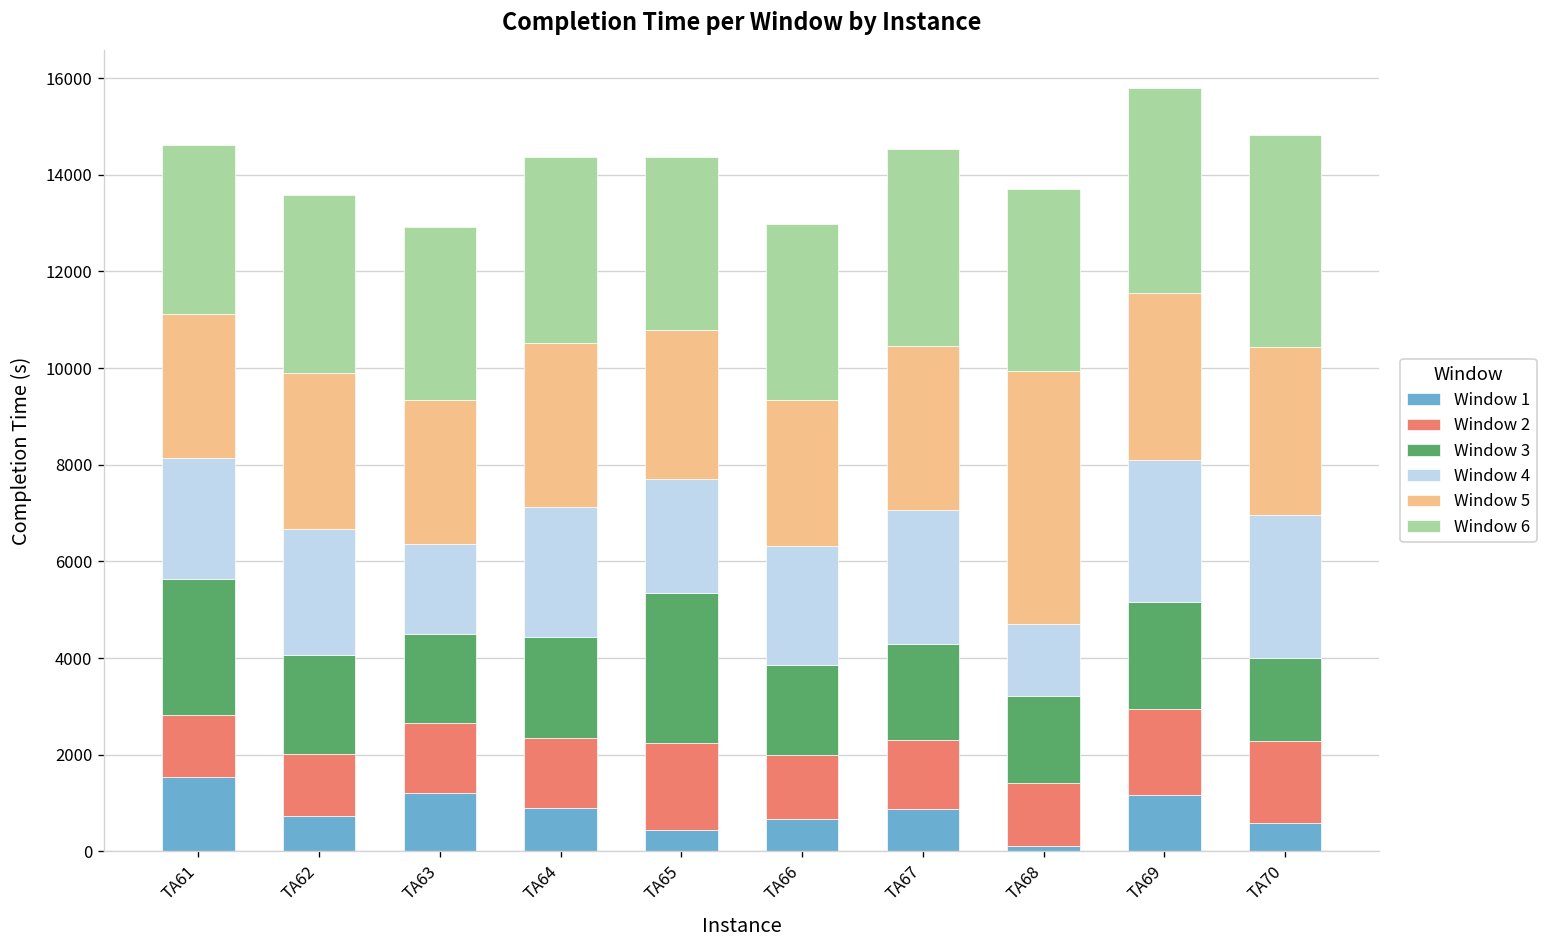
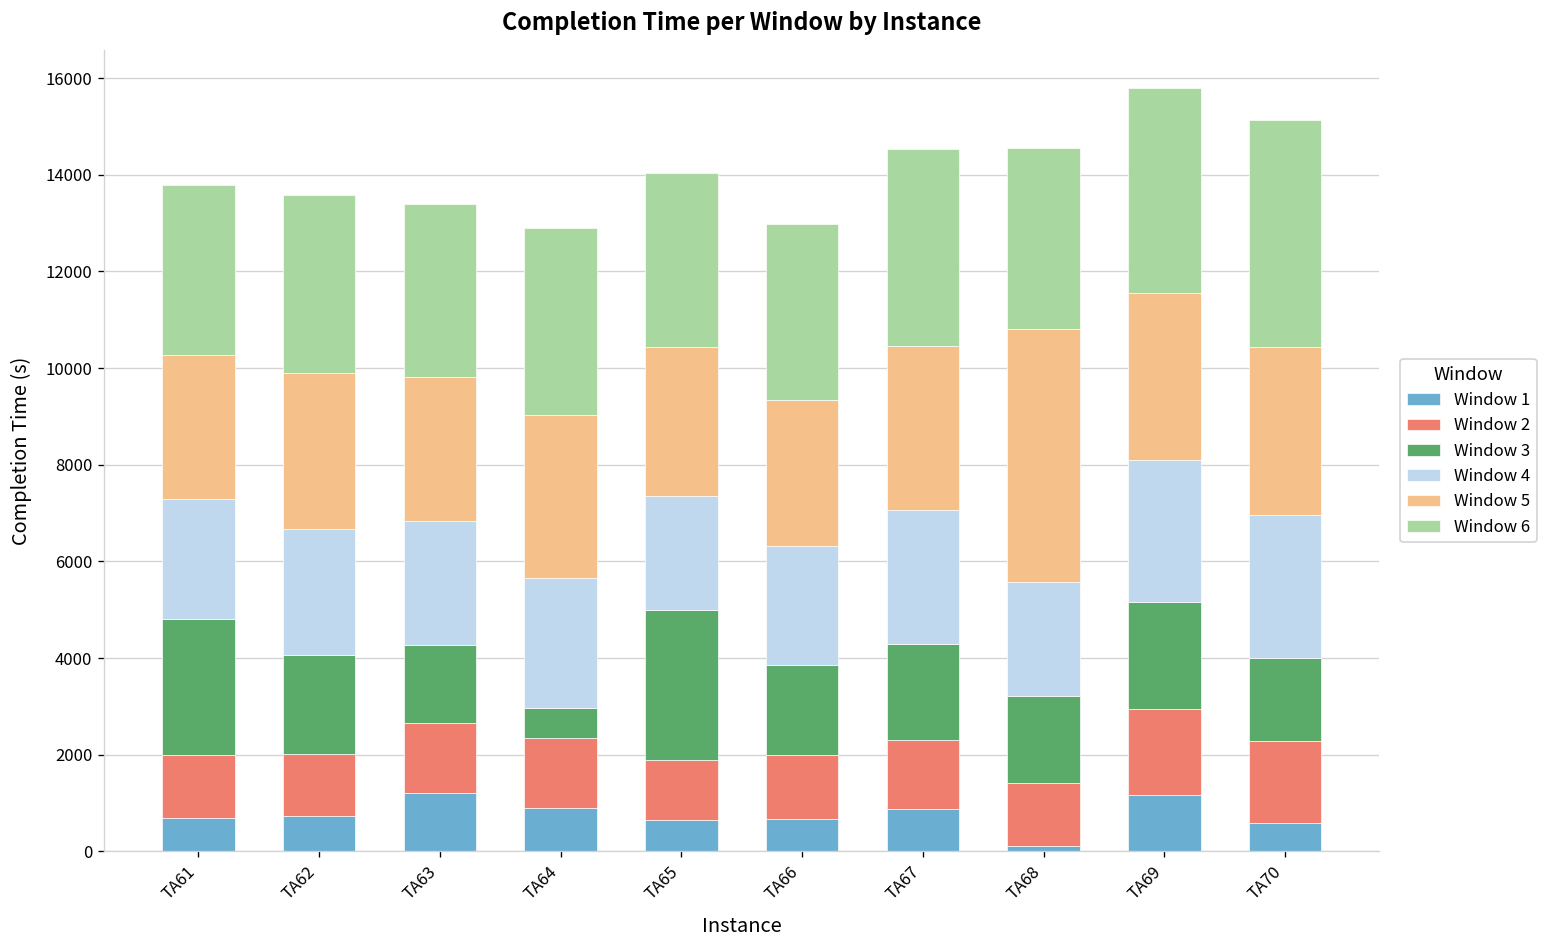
Window 1, TA61: 1500 -> 700
Window 3, TA63: 1800 -> 1600
Window 4, TA63: 1900 -> 2600
Window 3, TA64: 2100 -> 600
Window 1, TA65: 400 -> 700
Window 2, TA65: 1800 -> 1200
Window 4, TA68: 1500 -> 2300
Window 6, TA70: 4400 -> 4700
